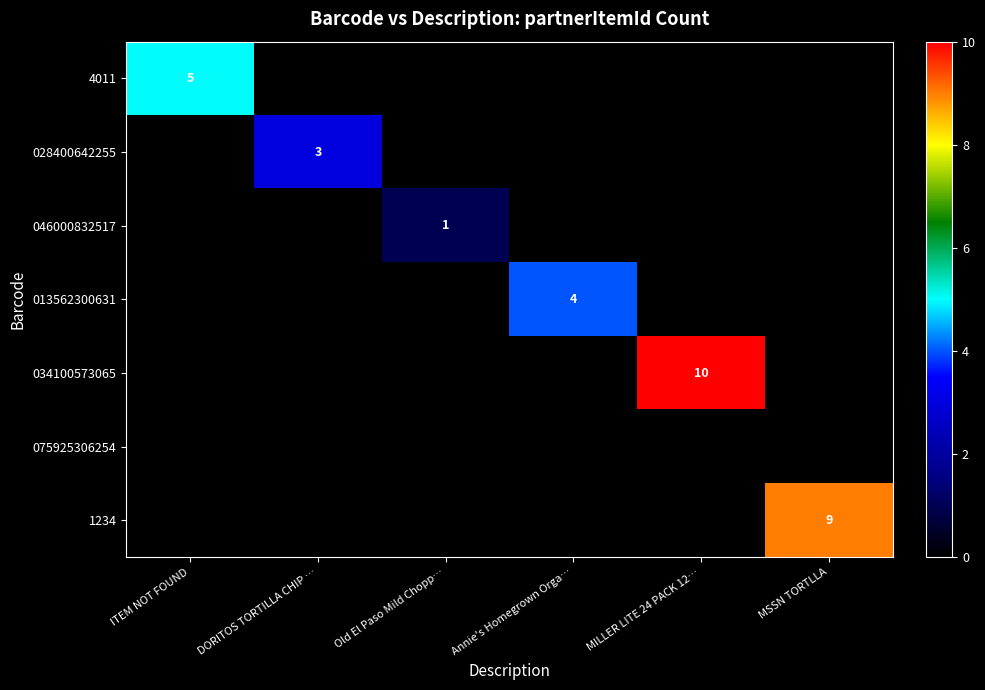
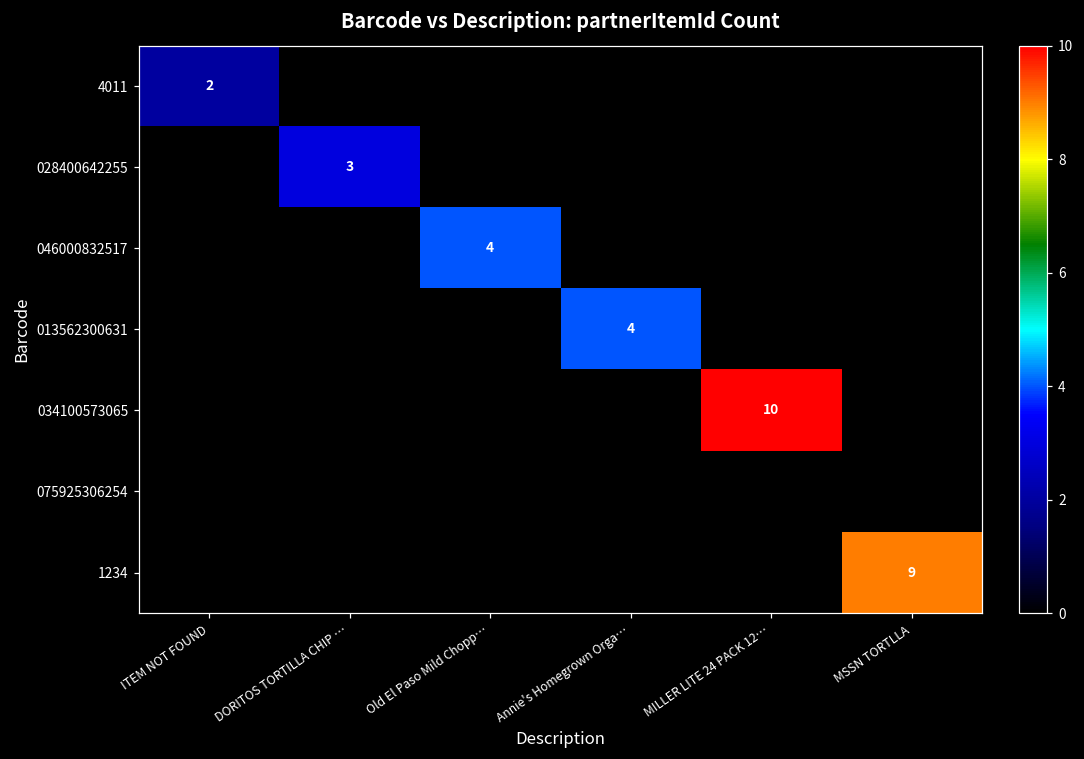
4011, ITEM NOT FOUND: 5 -> 2
046000832517, Old El Paso Mild Chopp…: 1 -> 4
